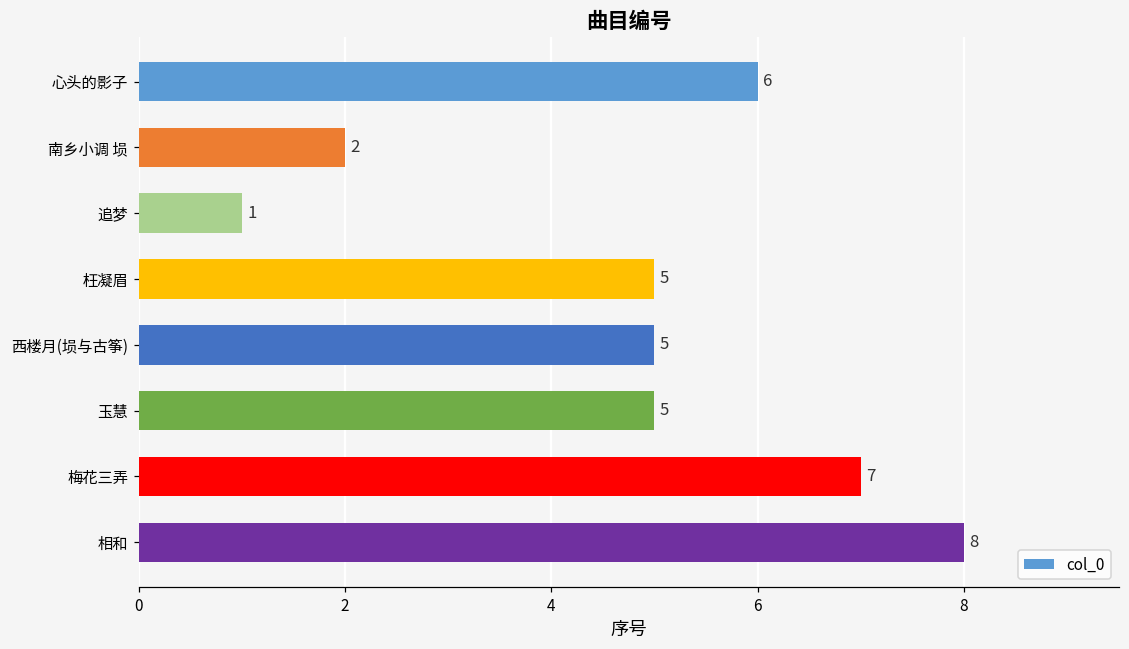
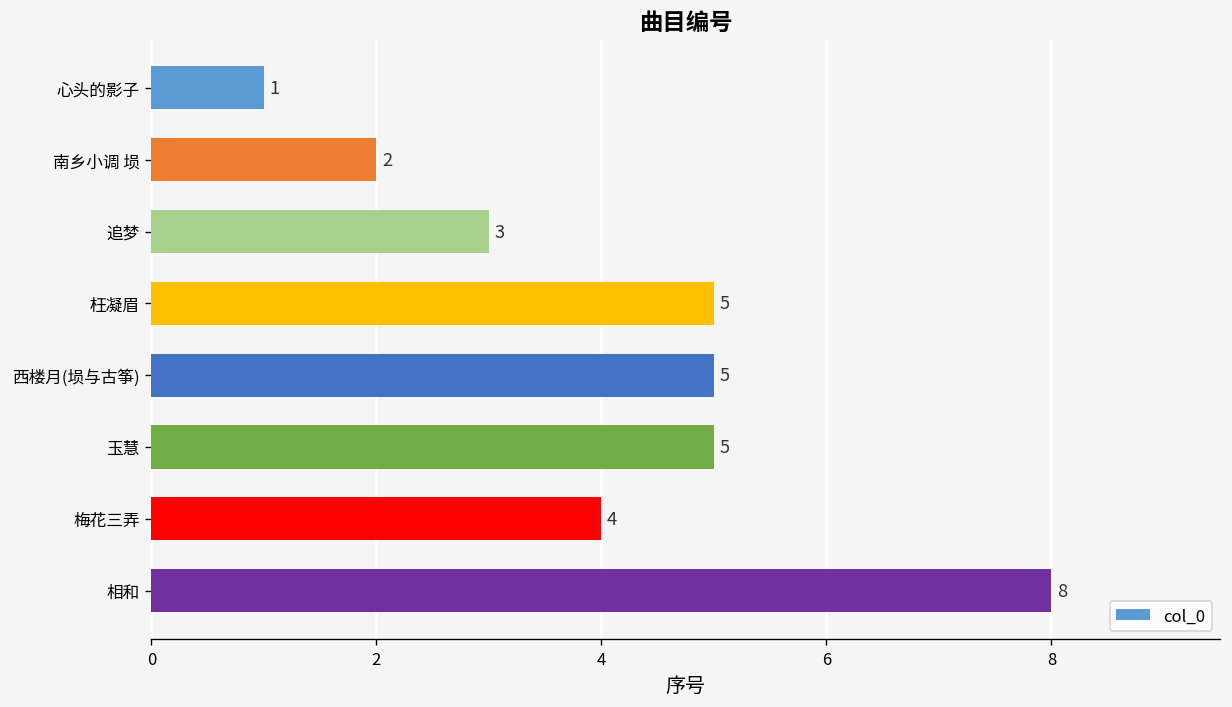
心头的影子: 6 -> 1
追梦: 1 -> 3
梅花三弄: 7 -> 4
